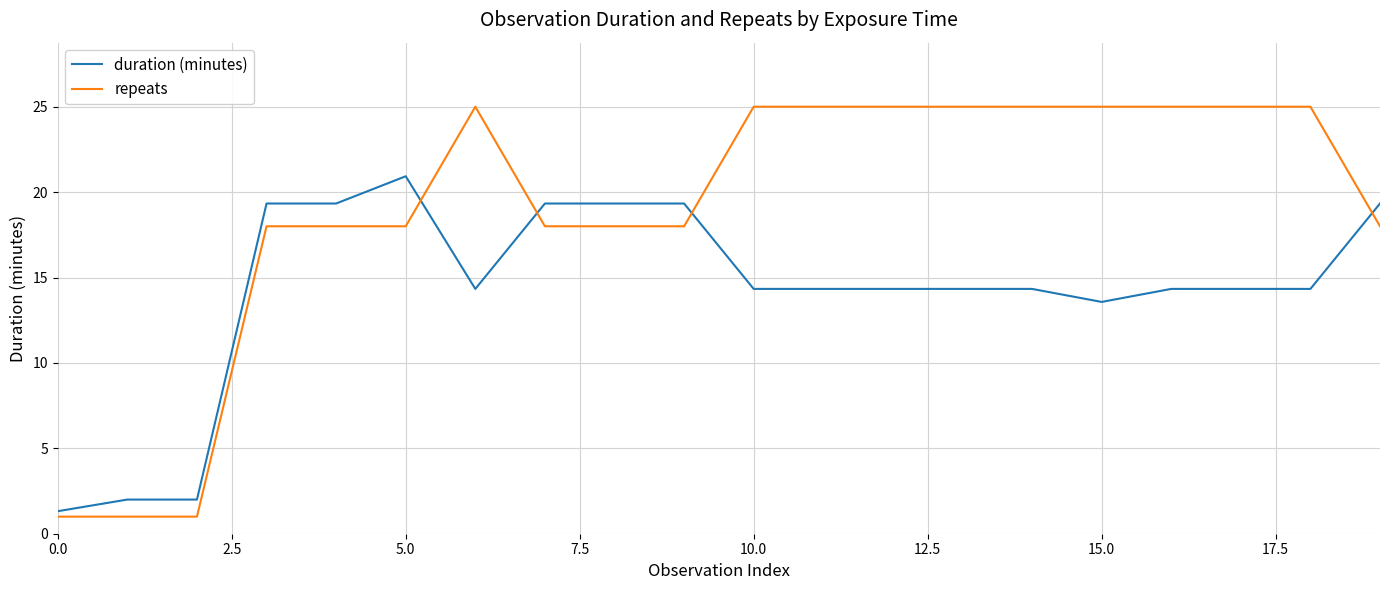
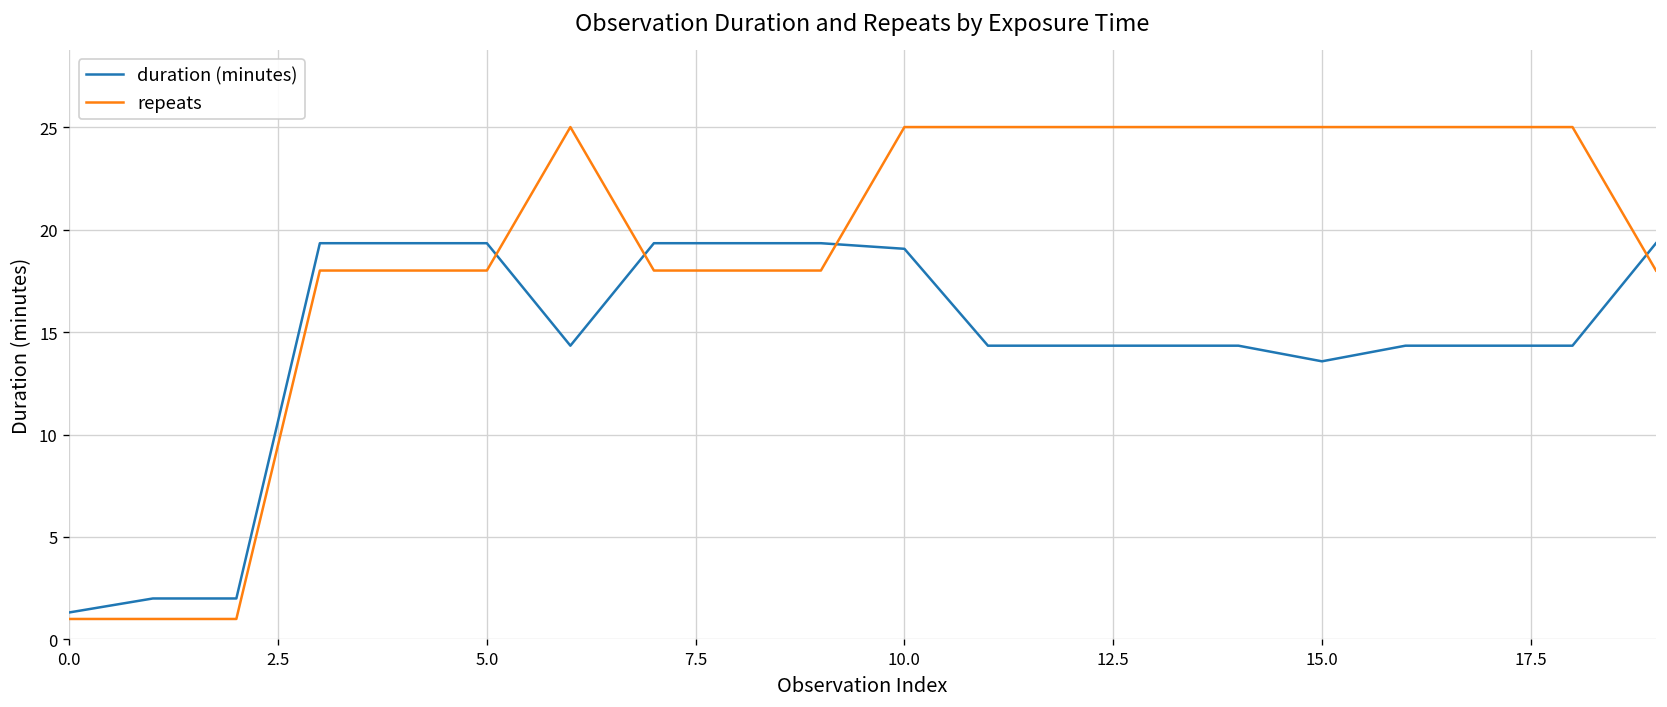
duration (minutes), 5.0: 20.9 -> 19.3
duration (minutes), 10.0: 14.3 -> 19.1
